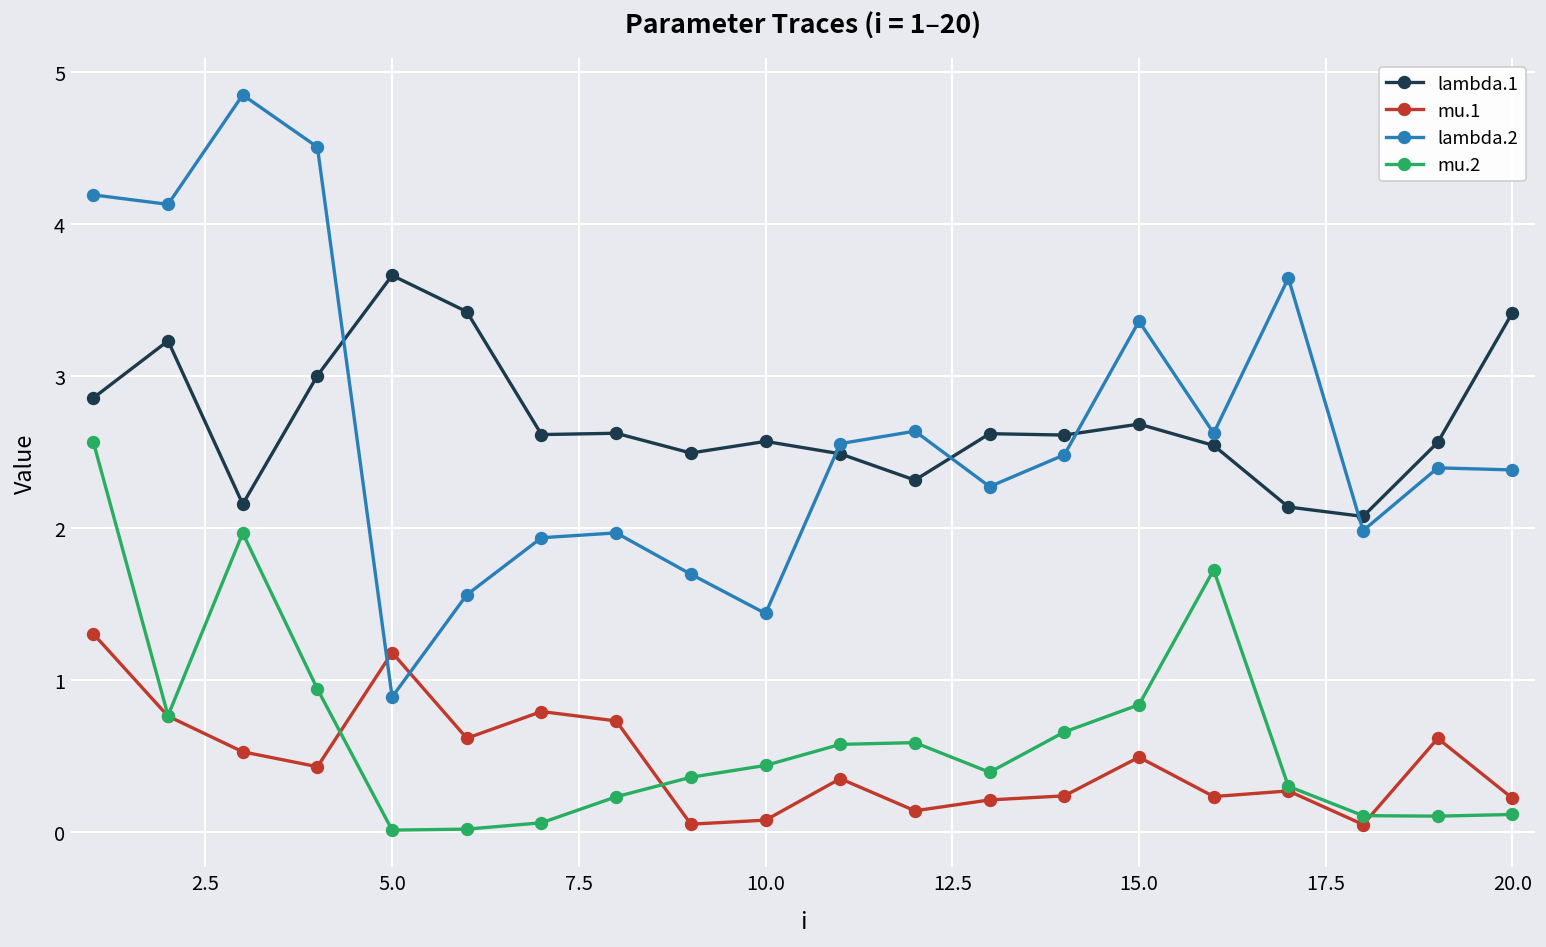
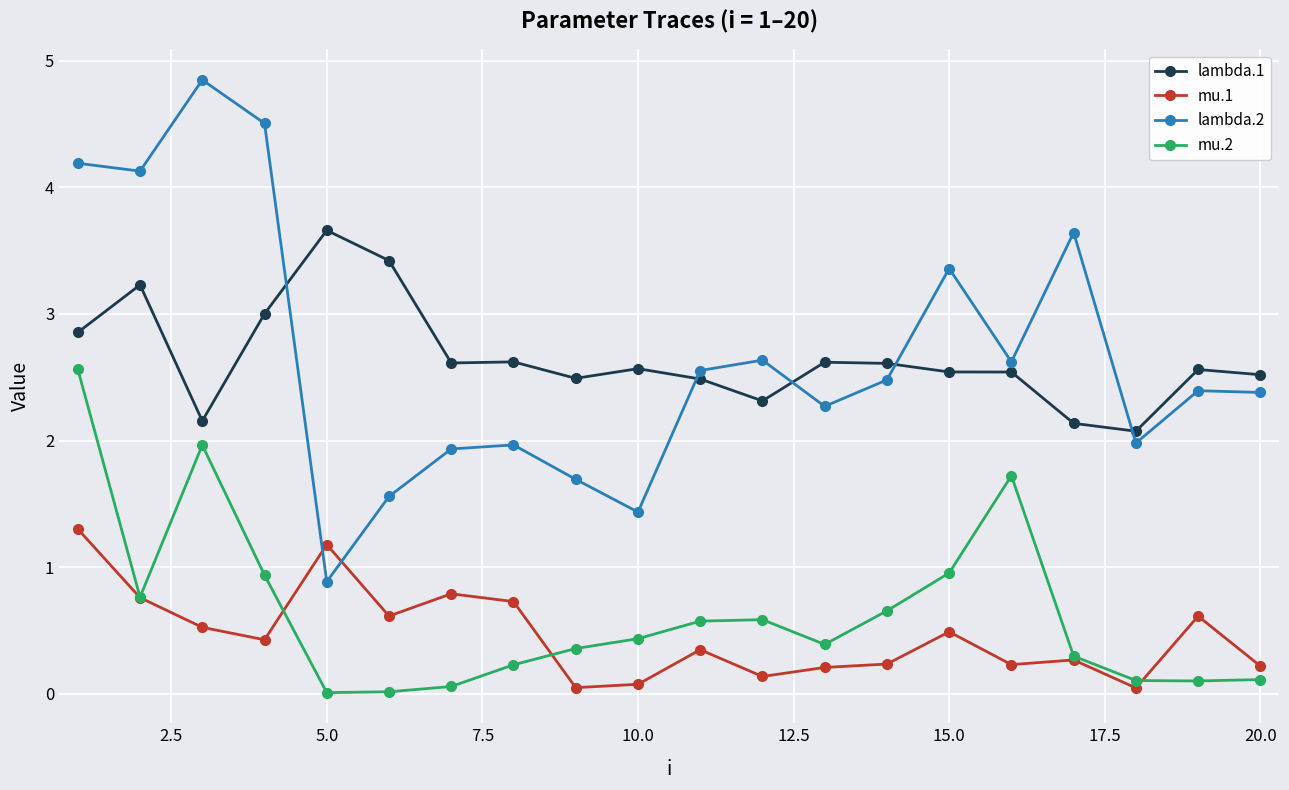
lambda.1, 15.0: 2.68 -> 2.54
mu.2, 15.0: 0.84 -> 0.96
lambda.1, 20.0: 3.42 -> 2.52
